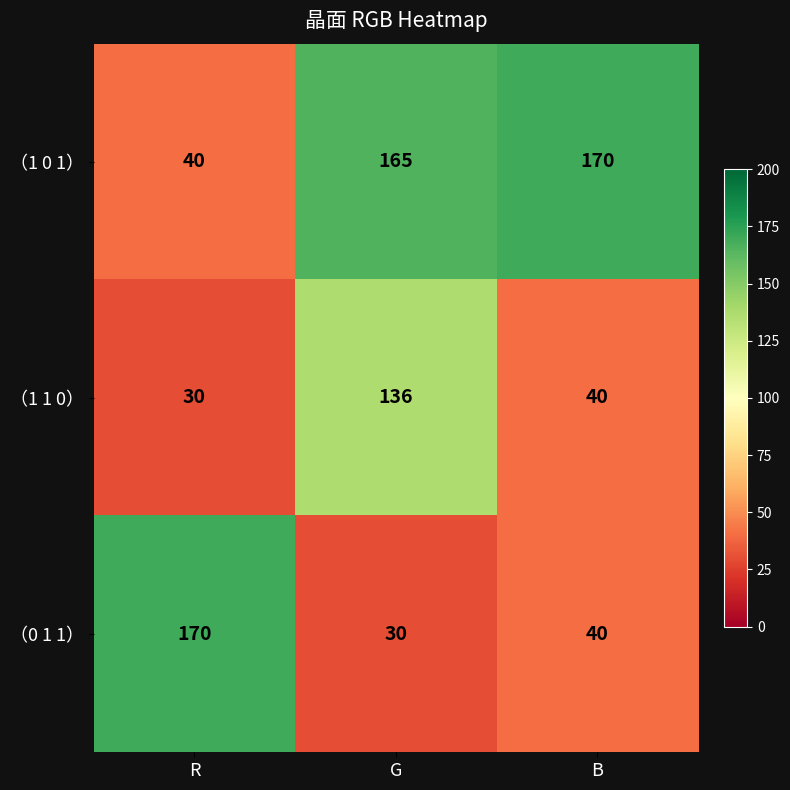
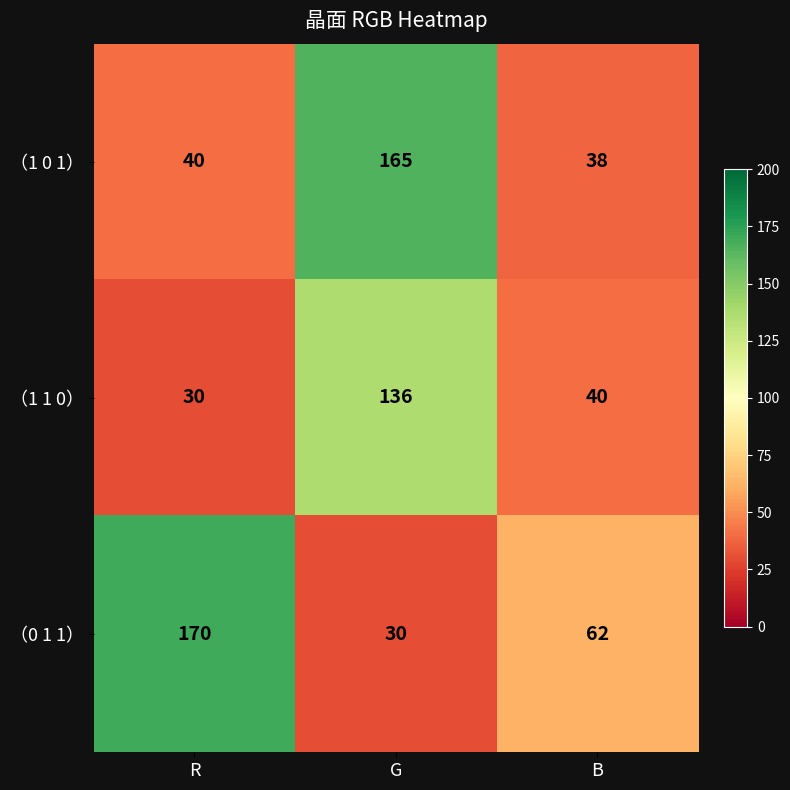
（1 0 1）, B: 170 -> 38
（0 1 1）, B: 40 -> 62
